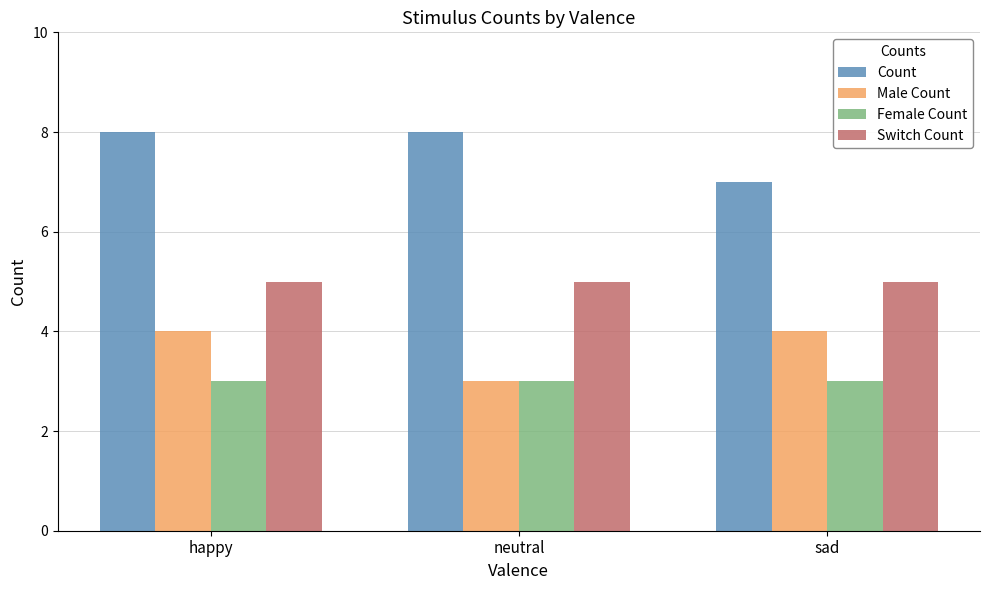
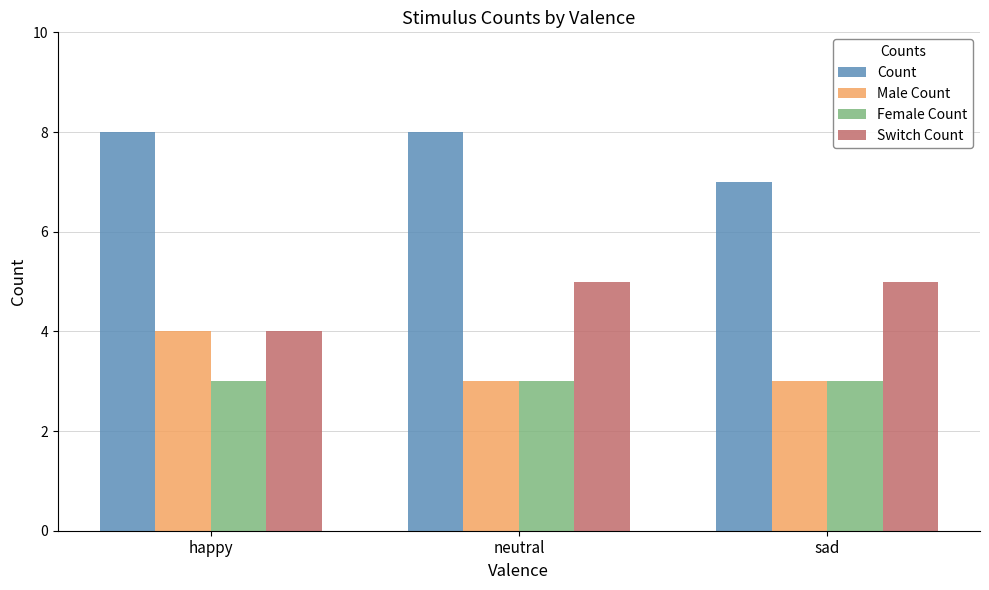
Switch Count, happy: 5 -> 4
Male Count, sad: 4 -> 3
